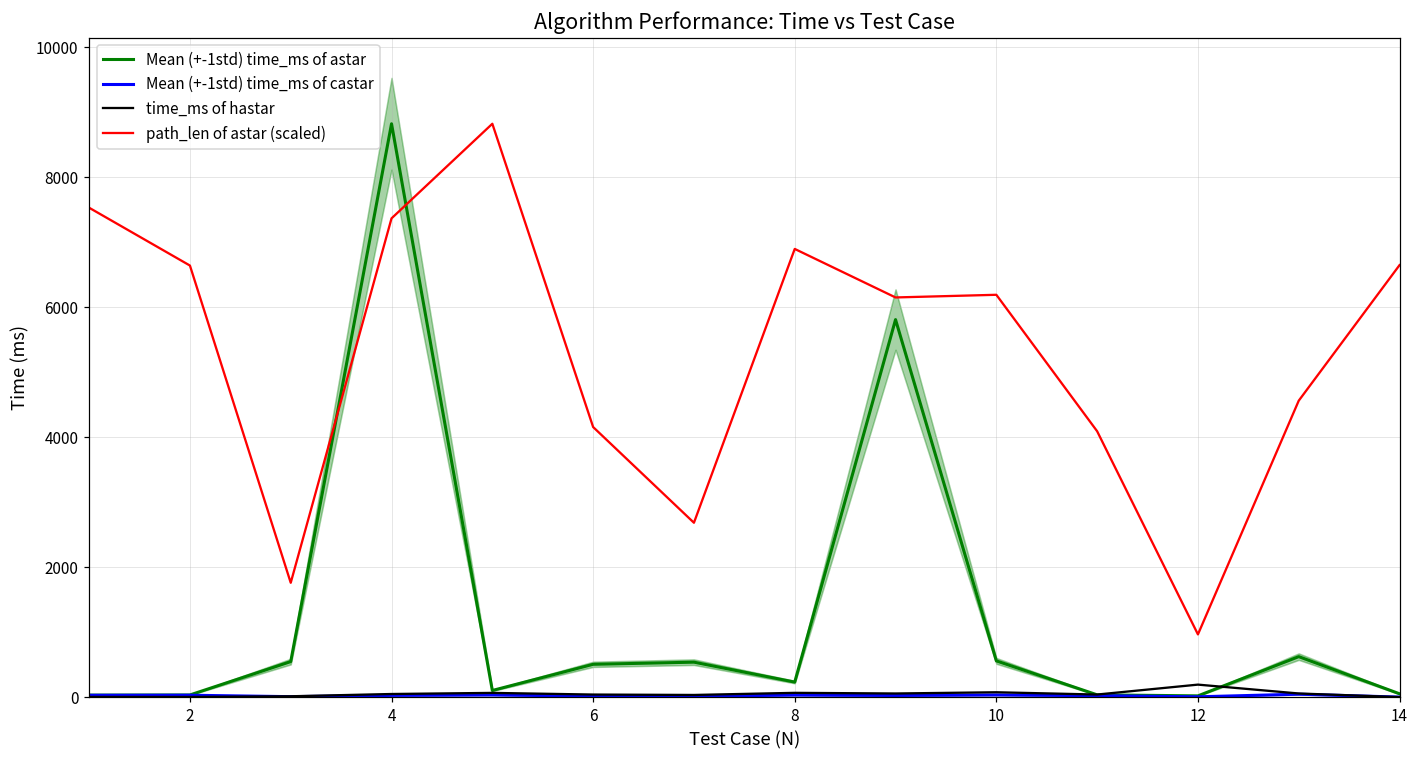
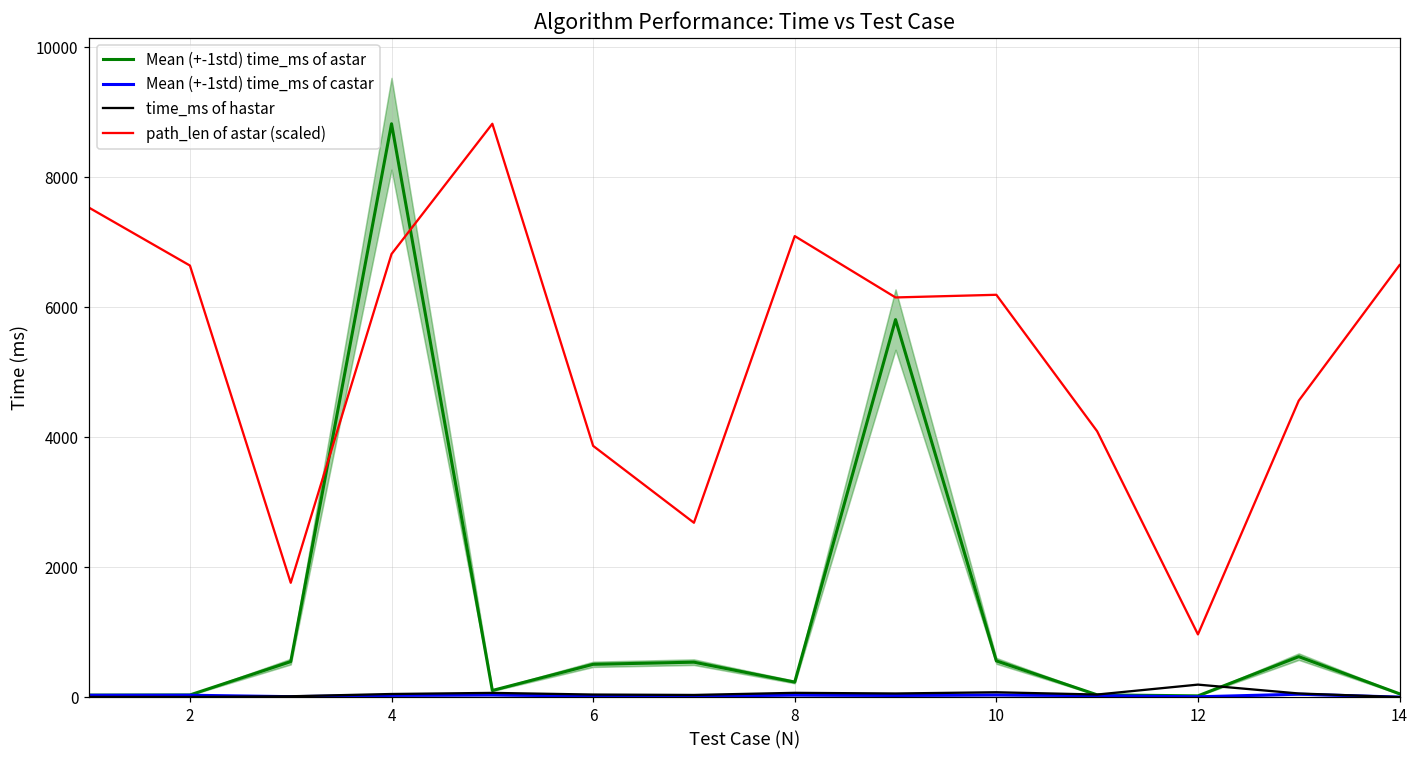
path_len of astar (scaled), 4: 7400 -> 6800
path_len of astar (scaled), 6: 4200 -> 3900
path_len of astar (scaled), 8: 6900 -> 7100
